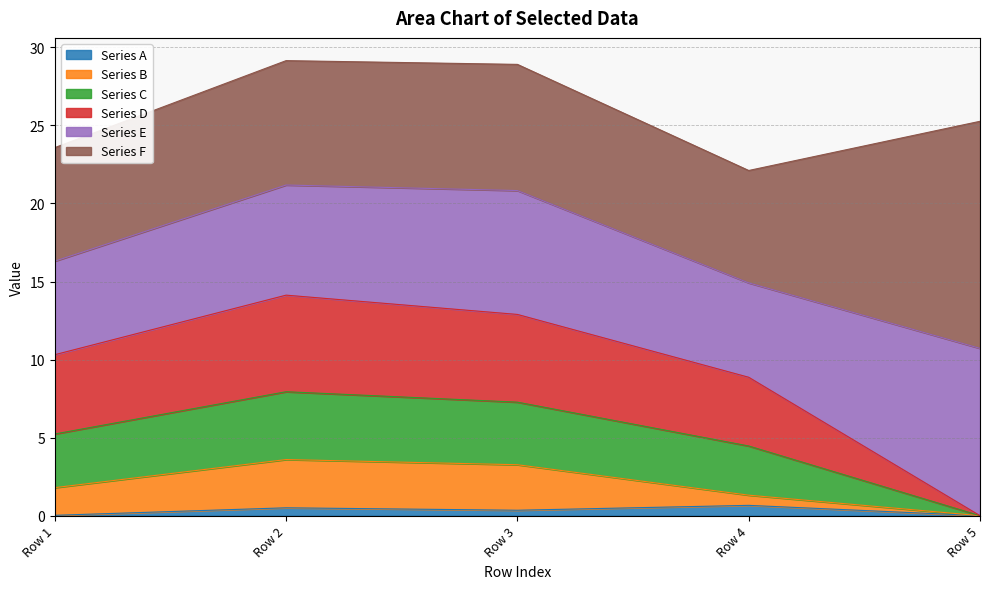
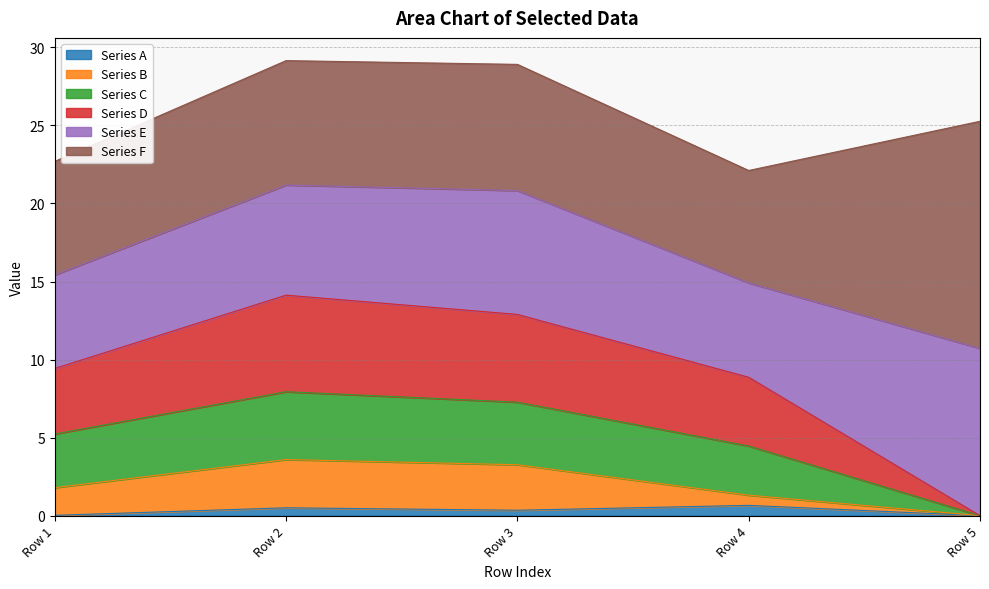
Series D, Row 1: 5.1 -> 4.2
